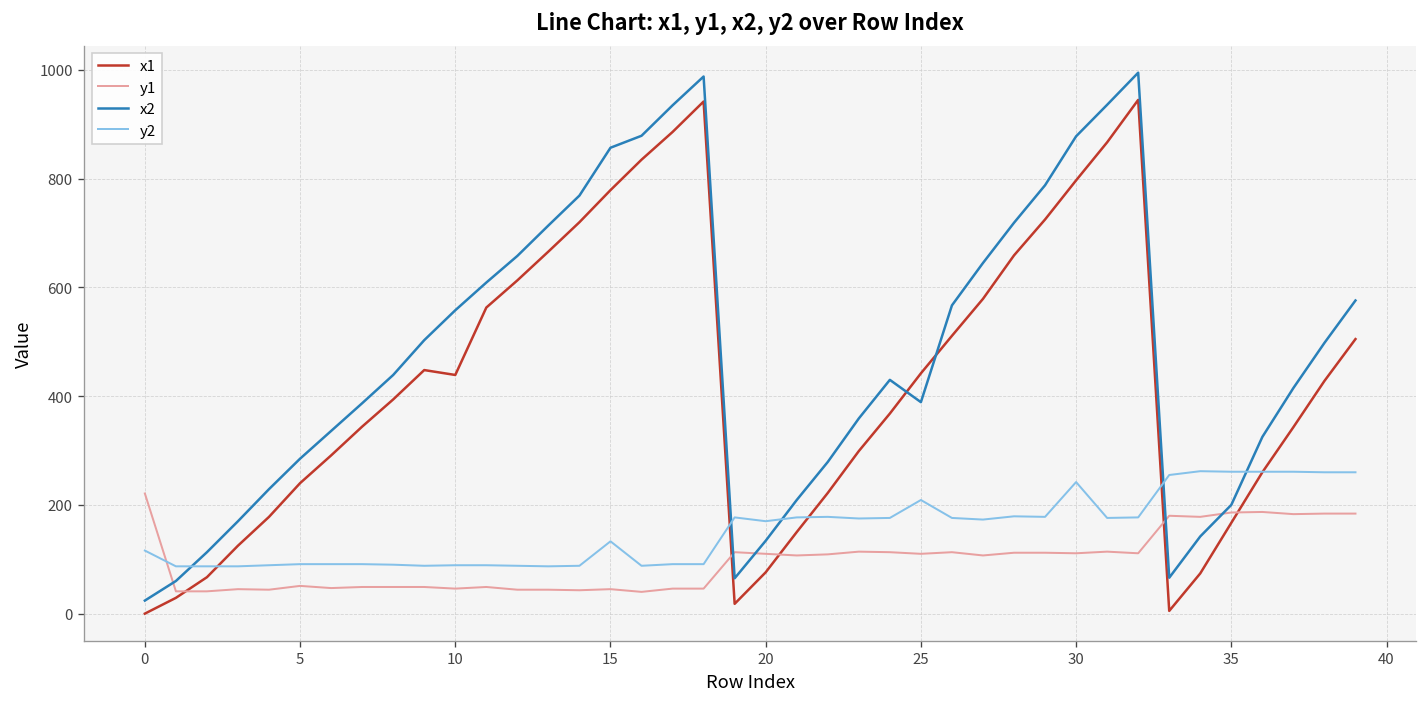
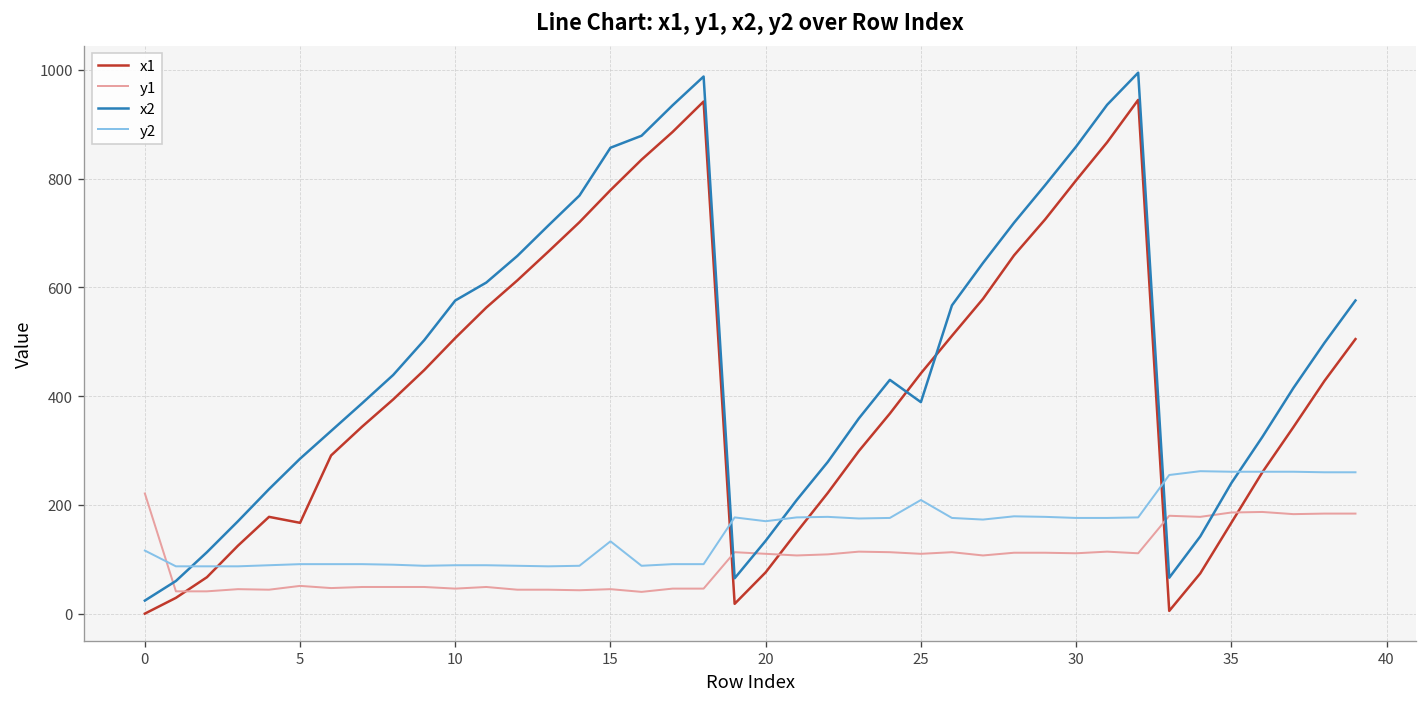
x1, 5: 240 -> 170
x1, 10: 440 -> 510
x2, 10: 560 -> 580
x2, 30: 880 -> 860
y2, 30: 240 -> 180
x2, 35: 200 -> 240
